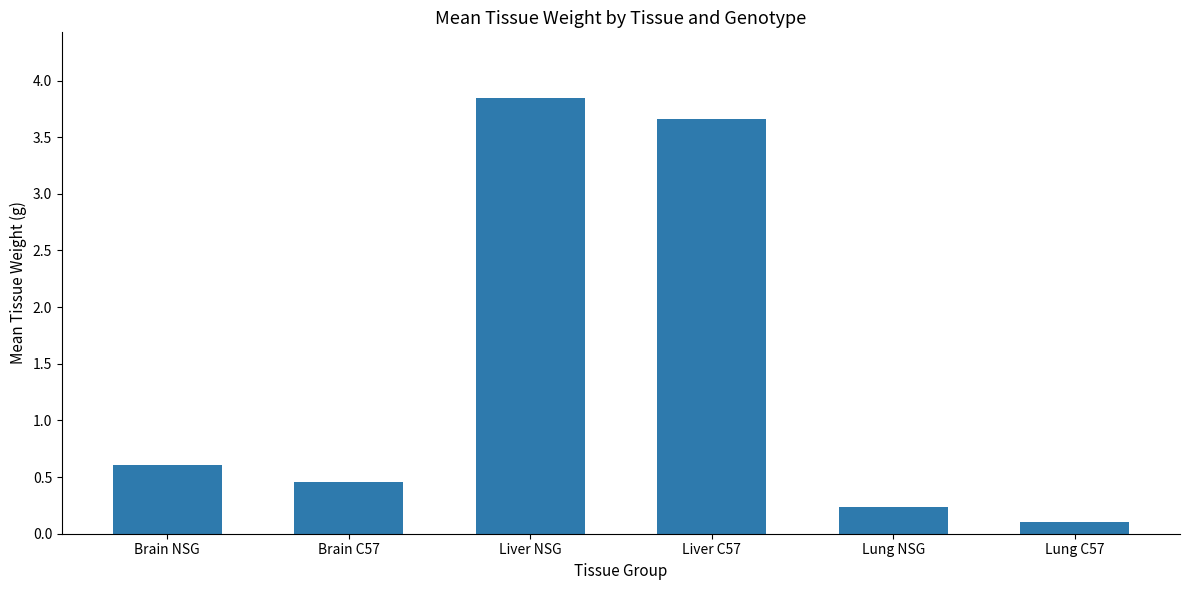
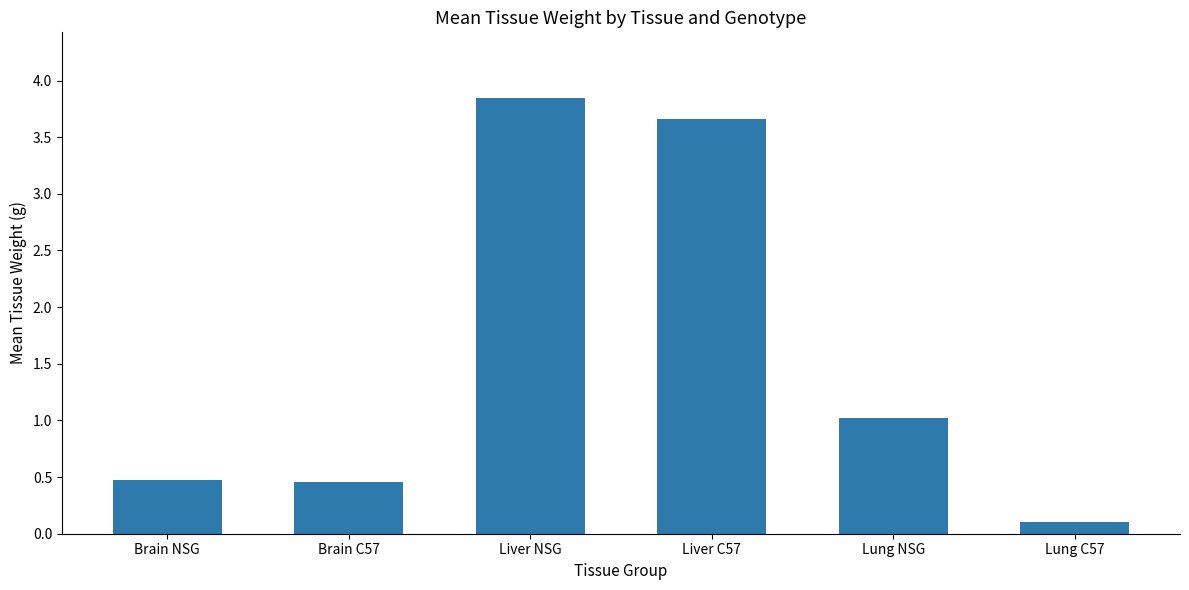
Brain NSG: 0.61 -> 0.47
Lung NSG: 0.24 -> 1.02
